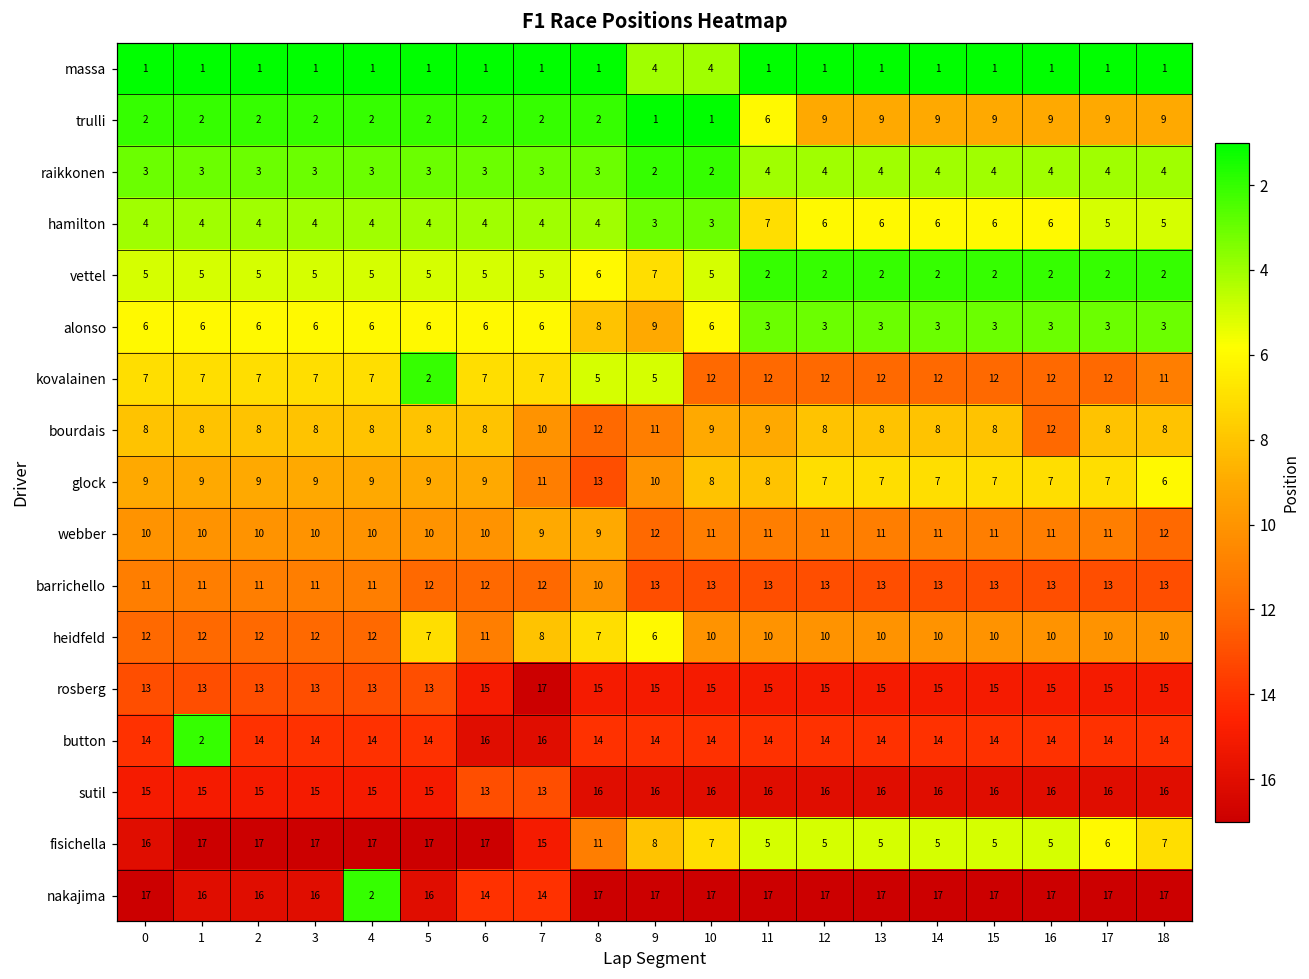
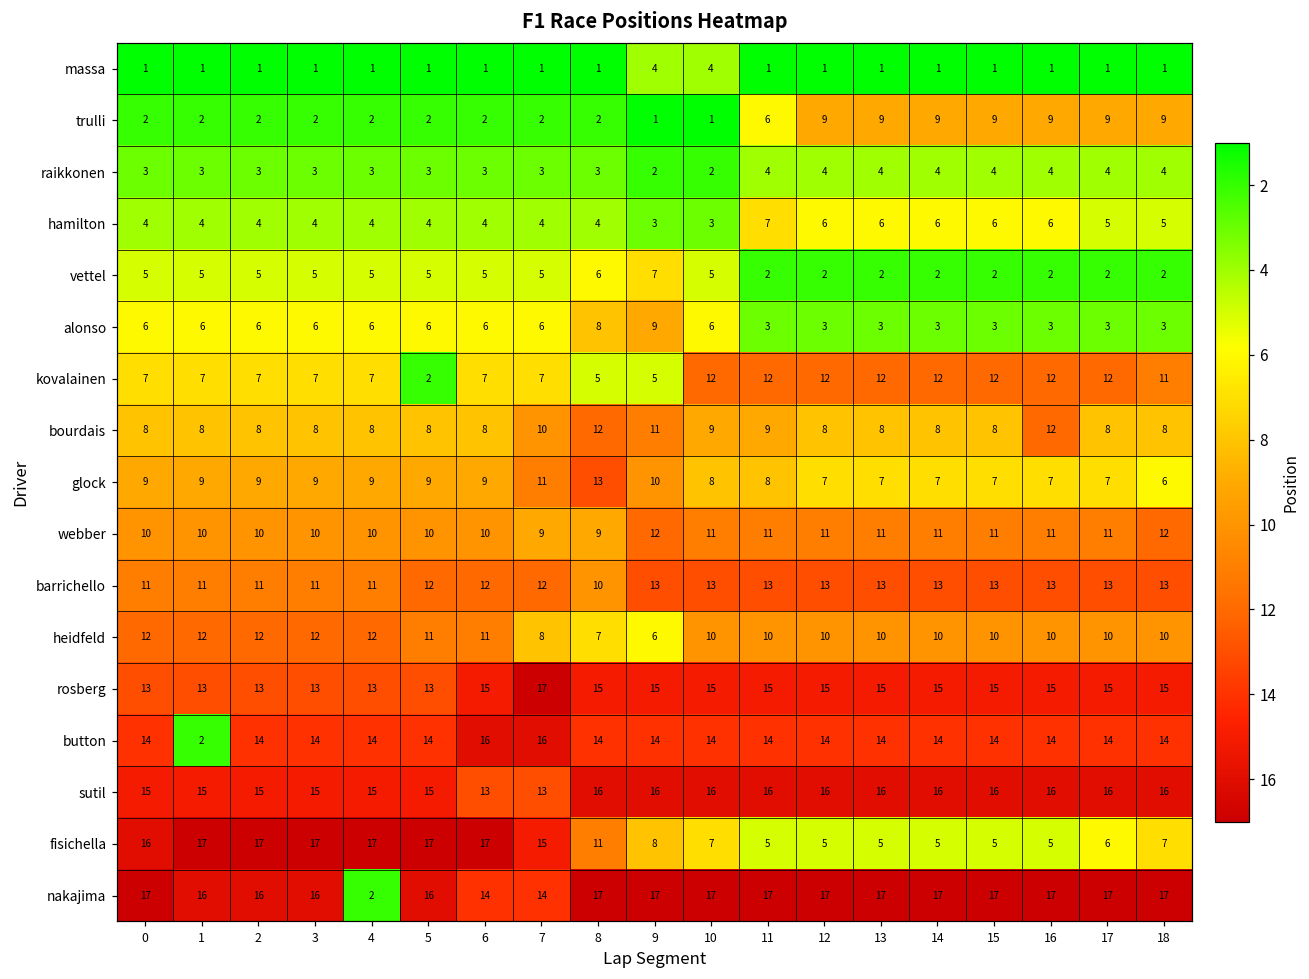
heidfeld, 5: 7 -> 11
